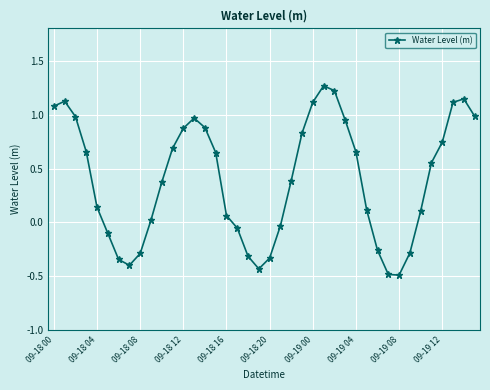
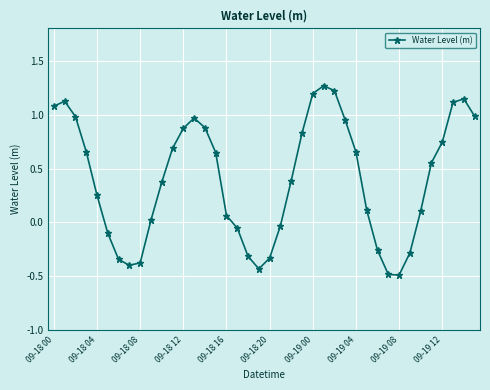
09-18 04: 0.14 -> 0.25
09-18 08: -0.29 -> -0.38
09-19 00: 1.11 -> 1.19
